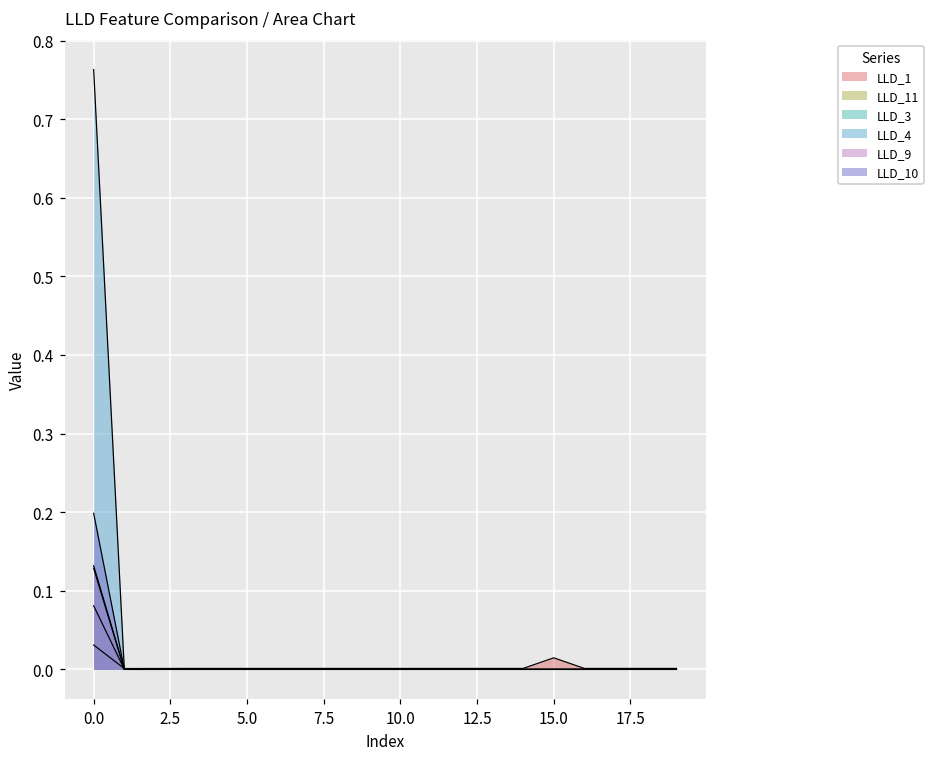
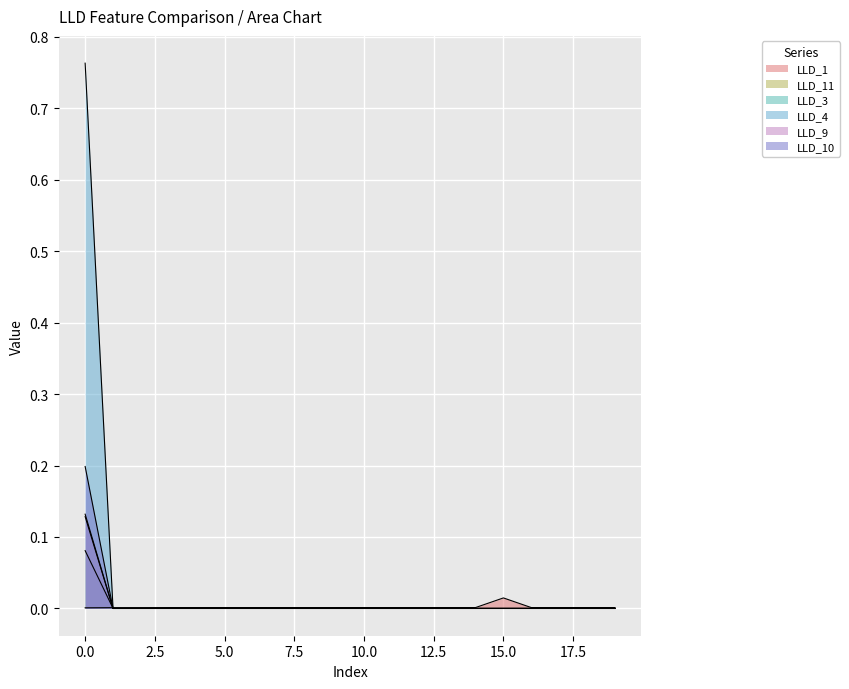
LLD_1, 0.0: 0.03 -> 0.00
